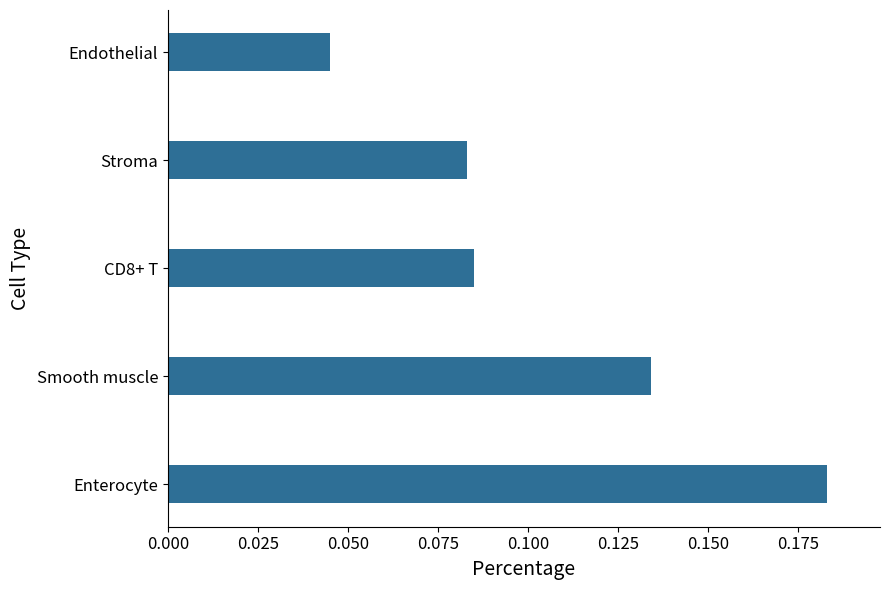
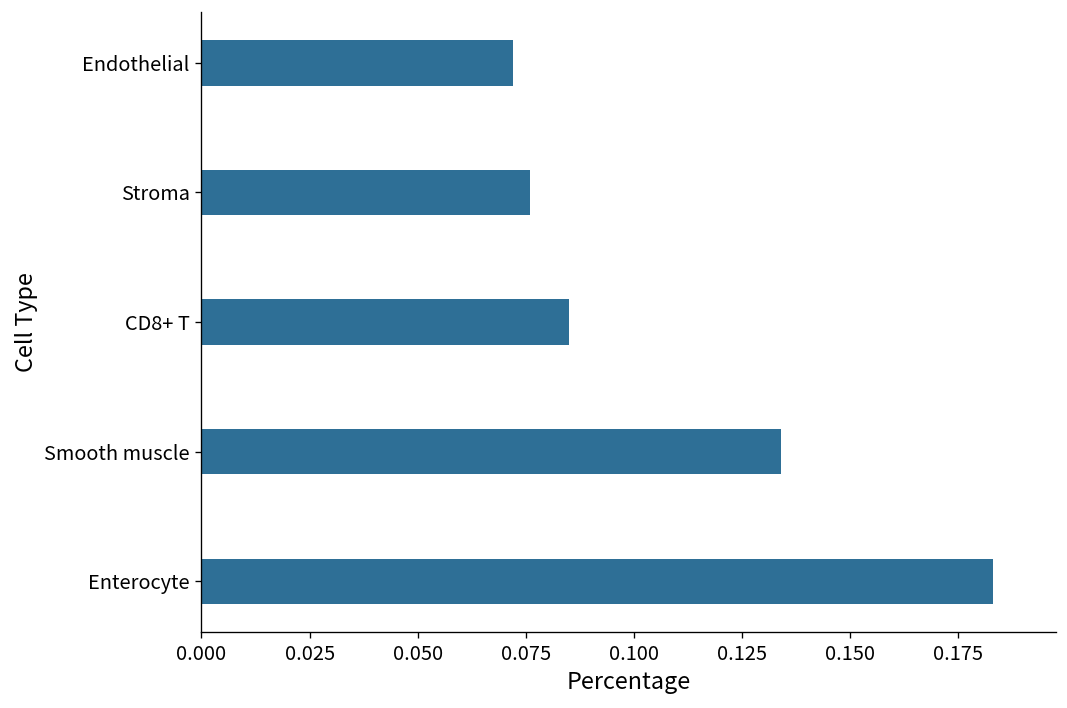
Endothelial: 0.045 -> 0.072
Stroma: 0.083 -> 0.076
